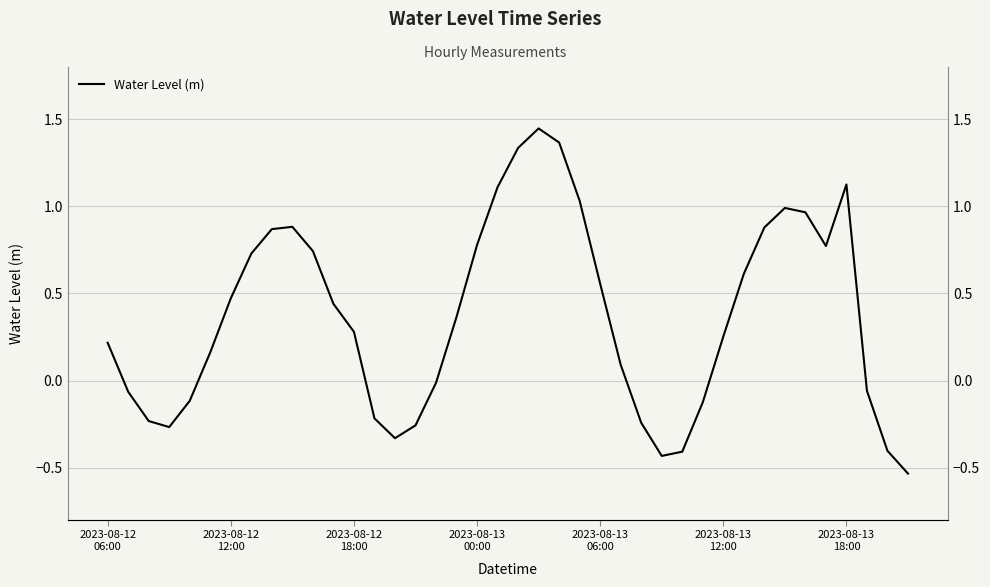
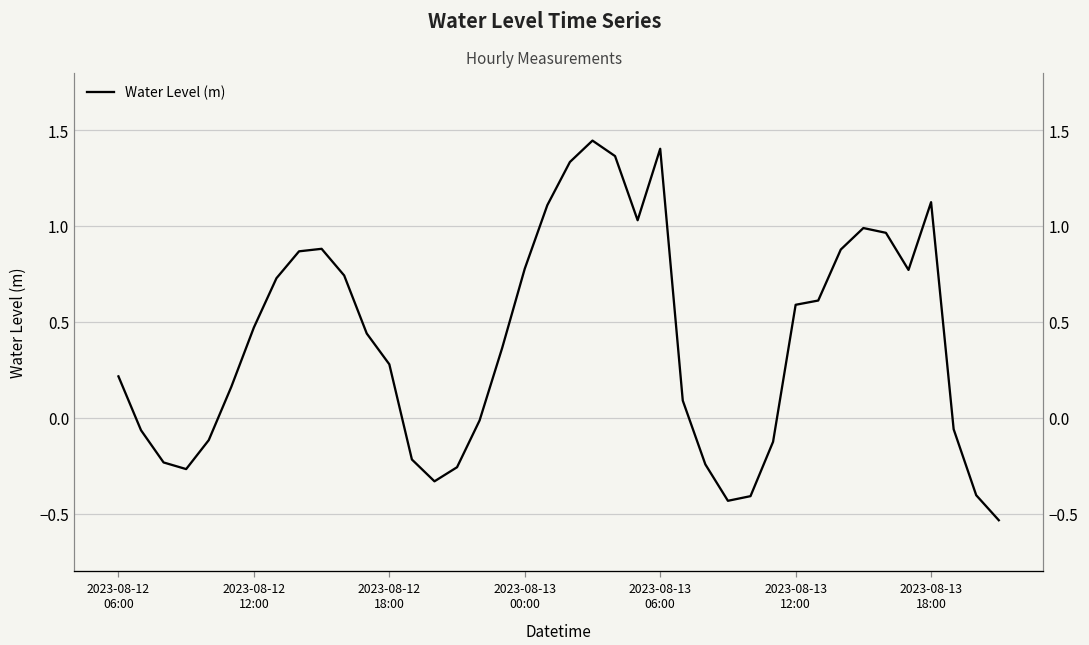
2023-08-13 06:00: 0.56 -> 1.40
2023-08-13 12:00: 0.25 -> 0.59
